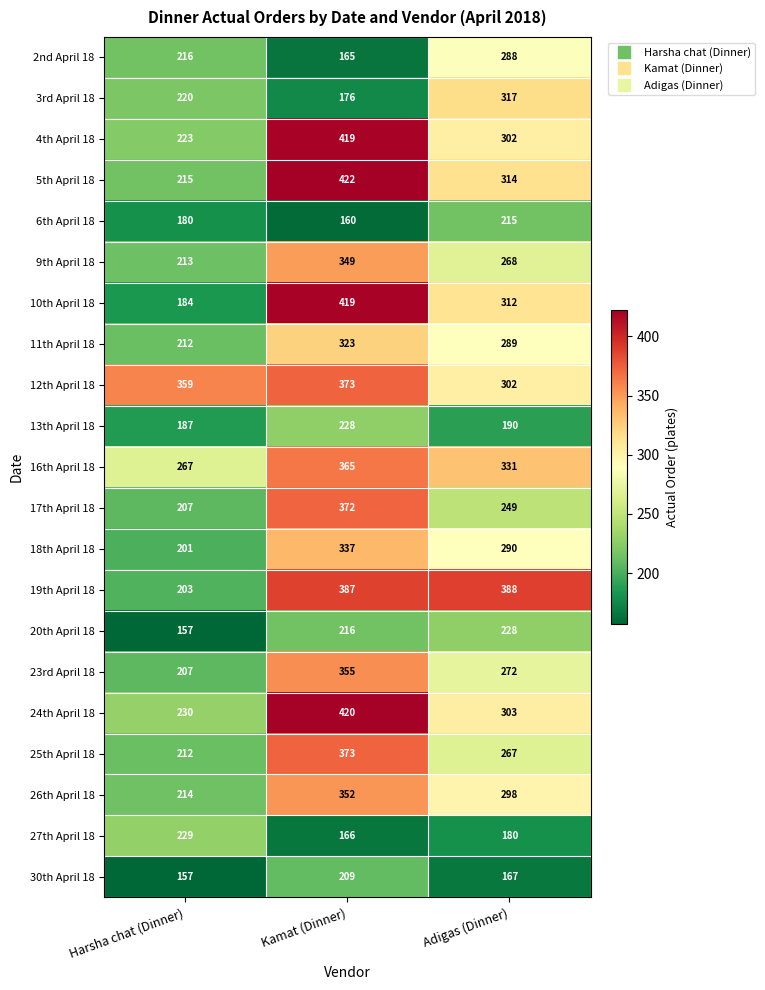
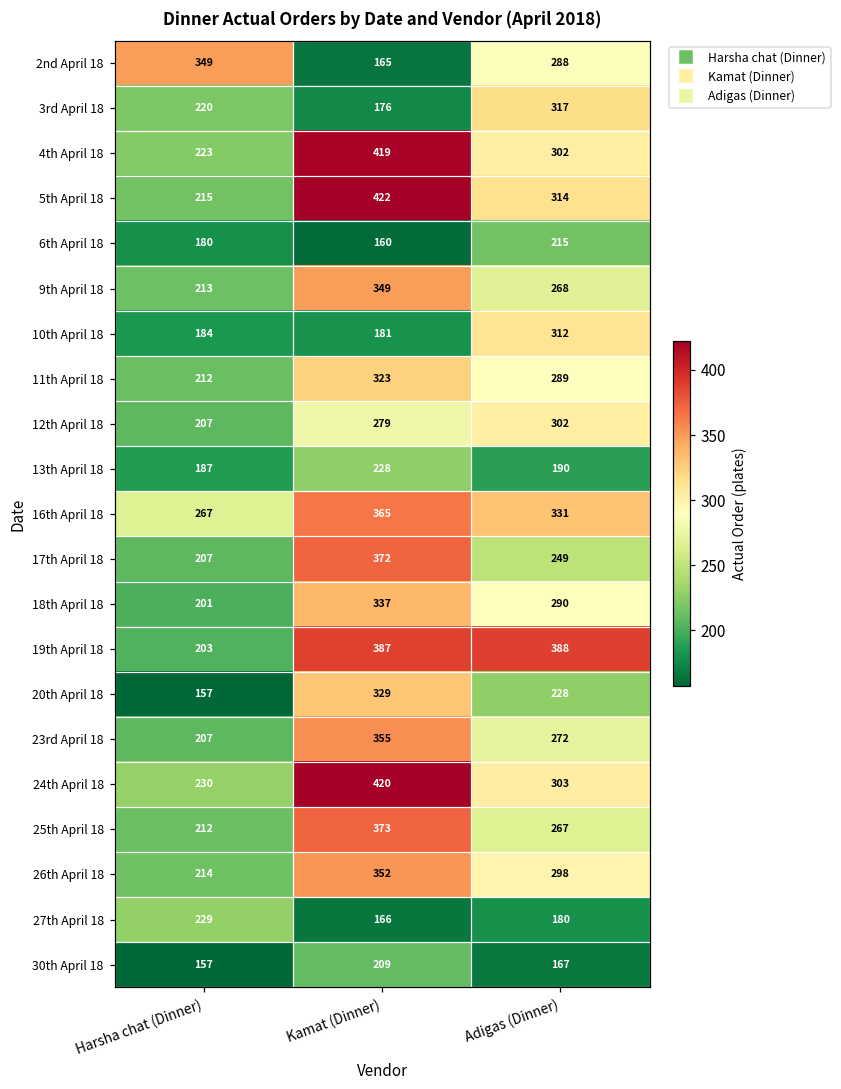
2nd April 18, Harsha chat (Dinner): 216 -> 349
10th April 18, Kamat (Dinner): 419 -> 181
12th April 18, Harsha chat (Dinner): 359 -> 207
12th April 18, Kamat (Dinner): 373 -> 279
20th April 18, Kamat (Dinner): 216 -> 329
